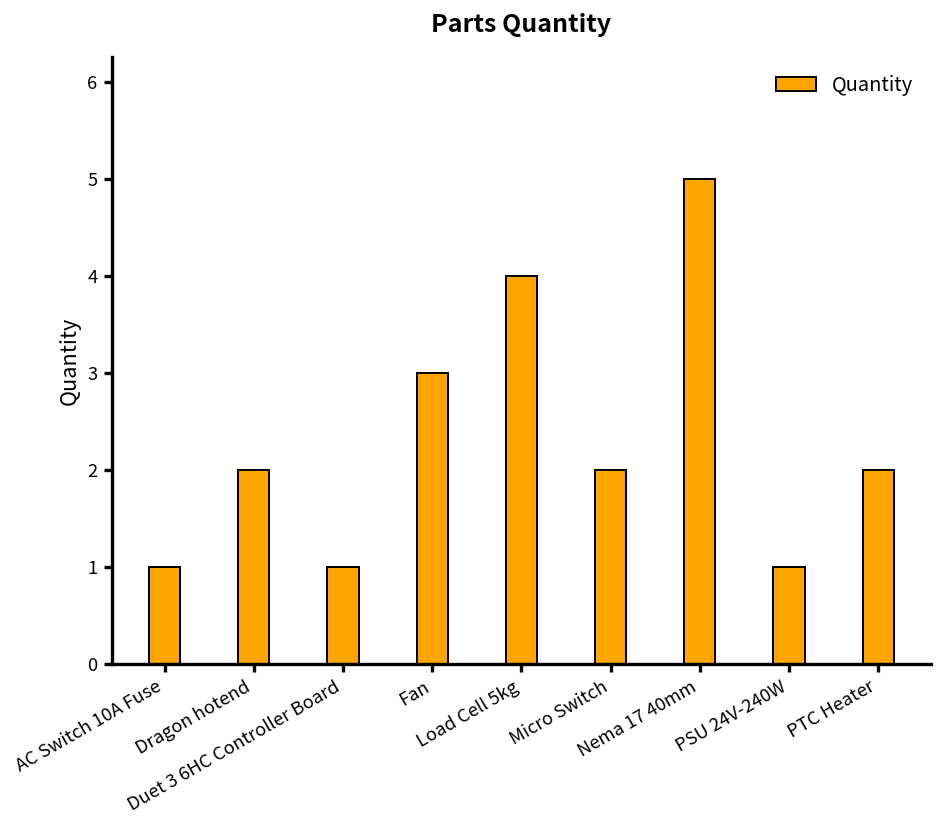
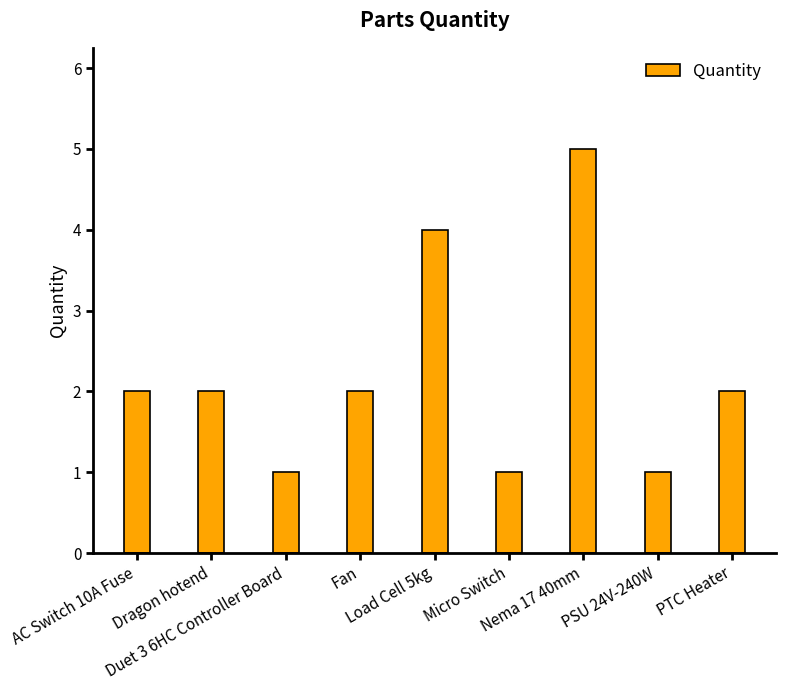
AC Switch 10A Fuse: 1 -> 2
Fan: 3 -> 2
Micro Switch: 2 -> 1
